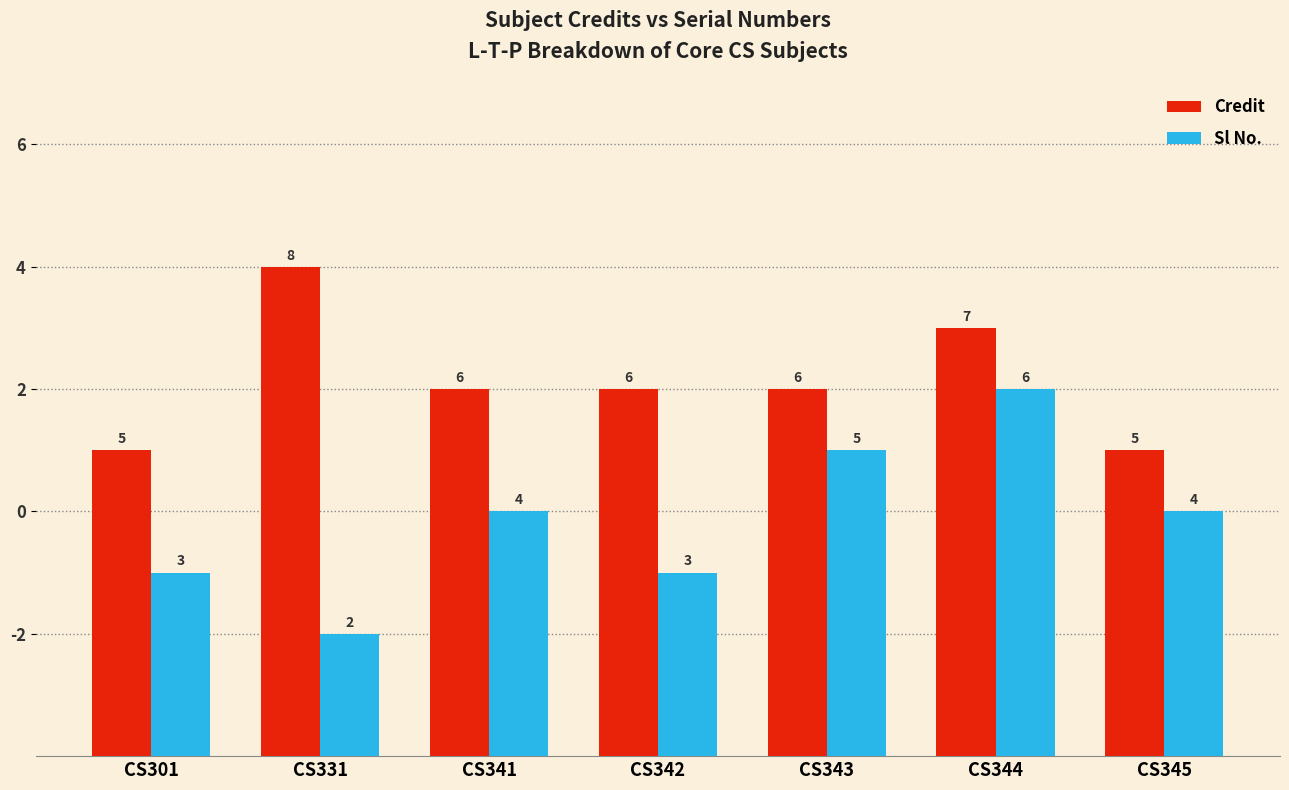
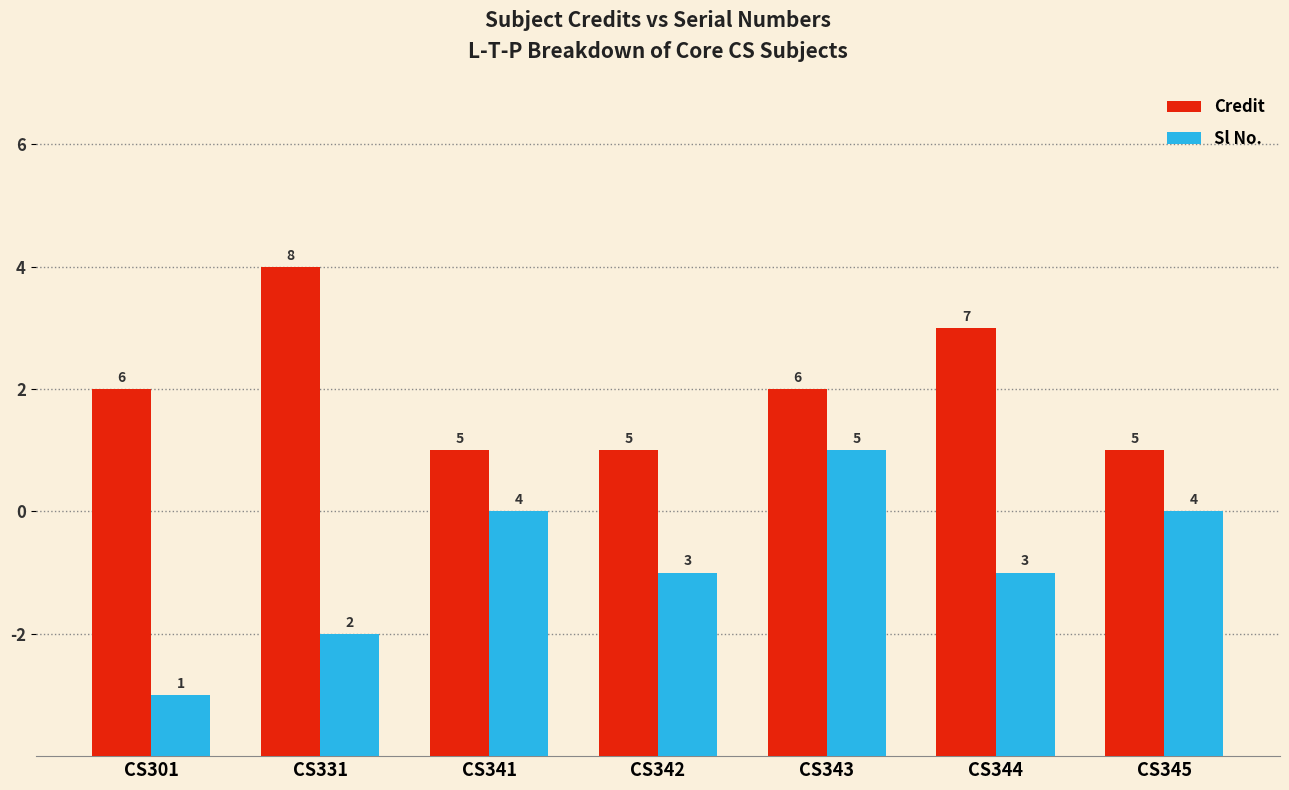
Credit, CS301: 5 -> 6
Sl No., CS301: 3 -> 1
Credit, CS341: 6 -> 5
Credit, CS342: 6 -> 5
Sl No., CS344: 6 -> 3
